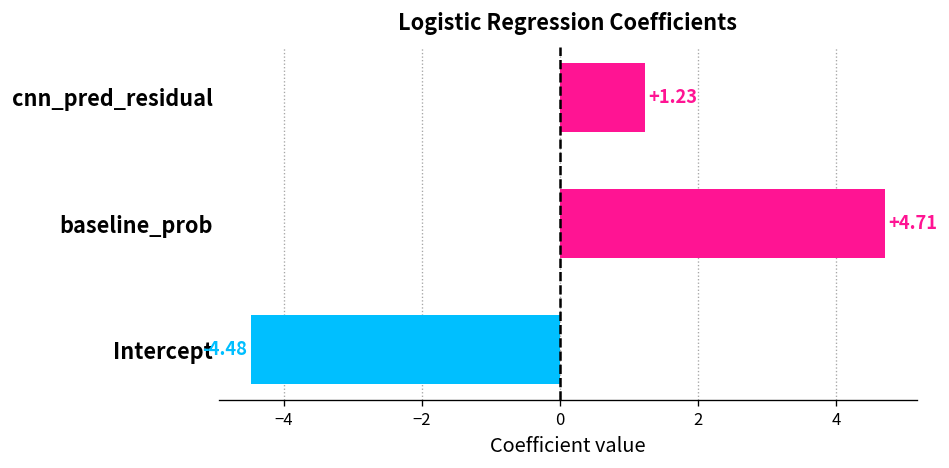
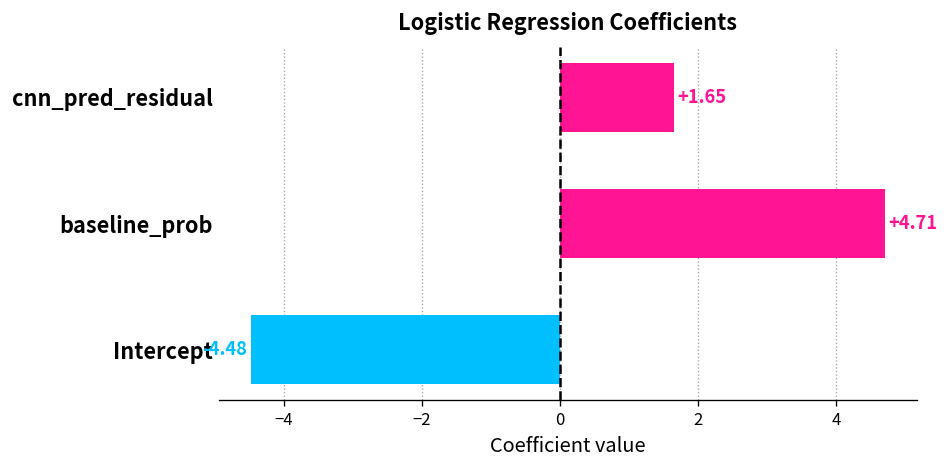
cnn_pred_residual: +1.23 -> +1.65
